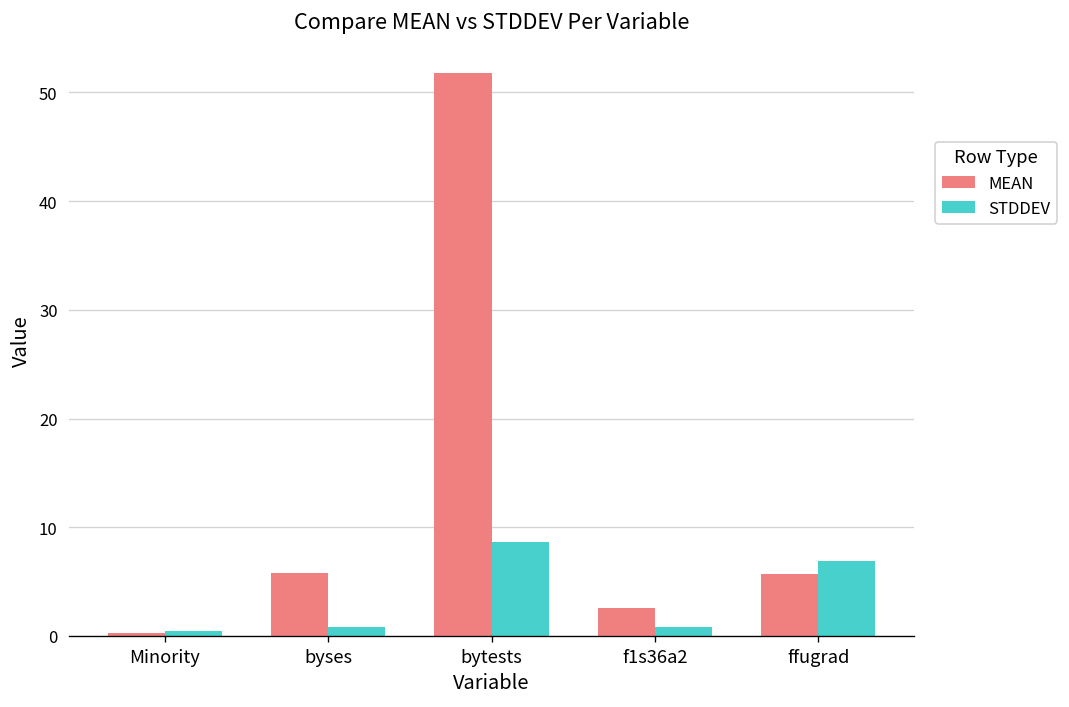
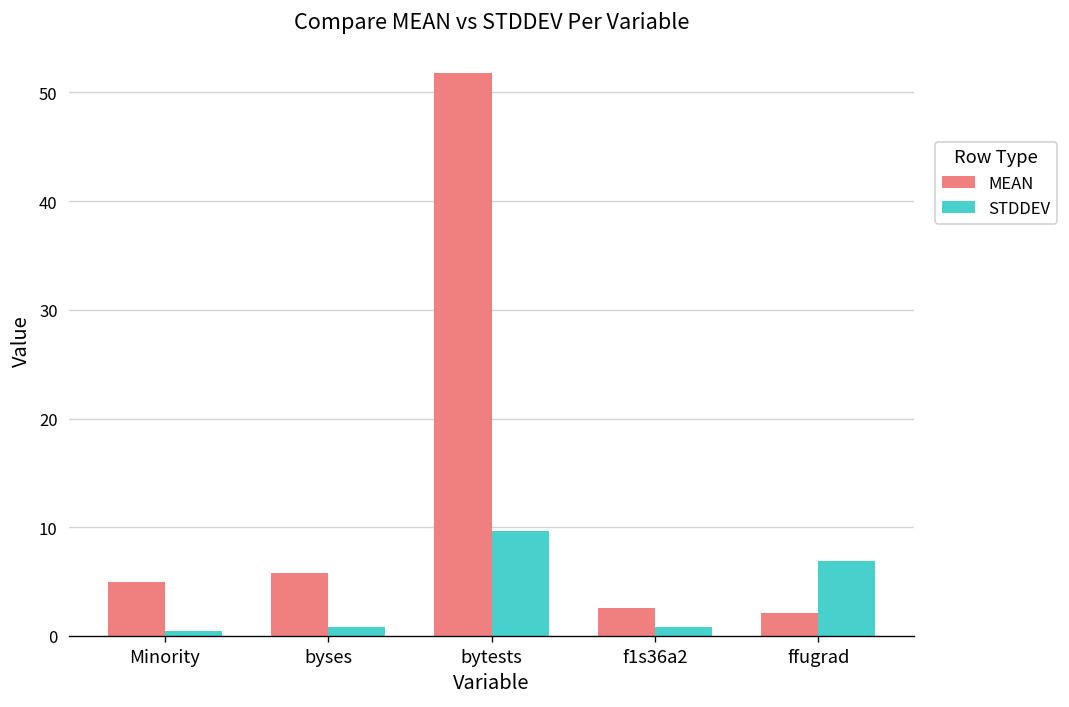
MEAN, Minority: 0 -> 5
STDDEV, bytests: 9 -> 10
MEAN, ffugrad: 6 -> 2
